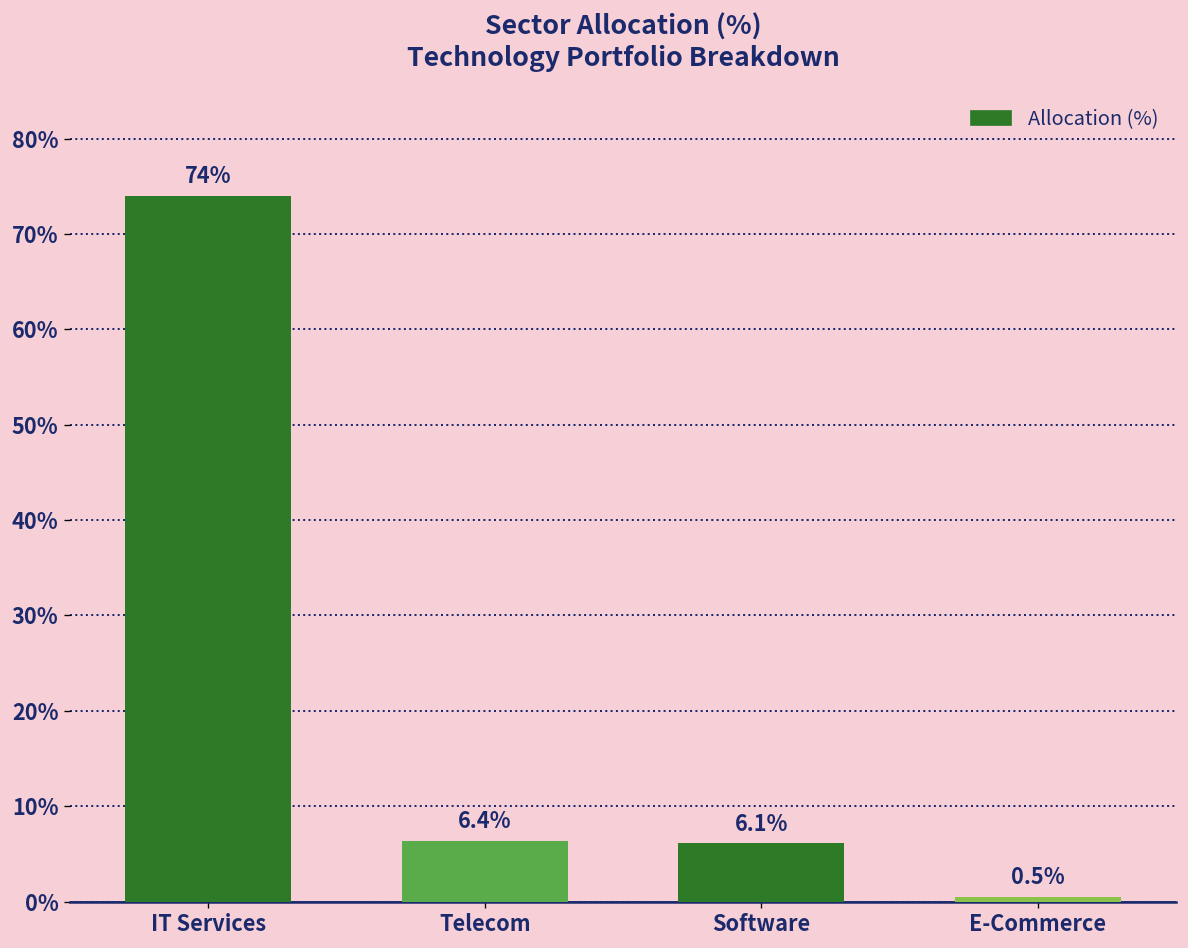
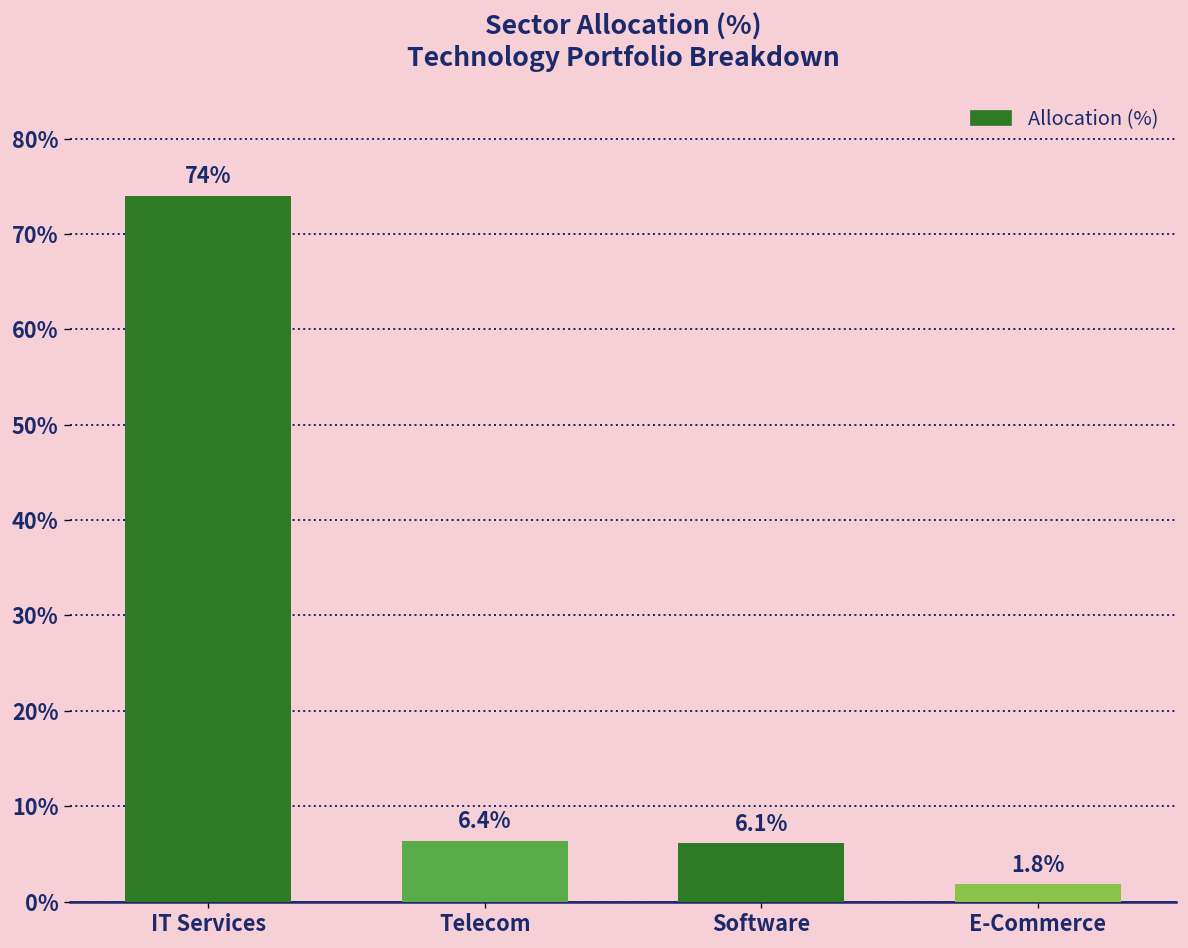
E-Commerce: 0.5% -> 1.8%
